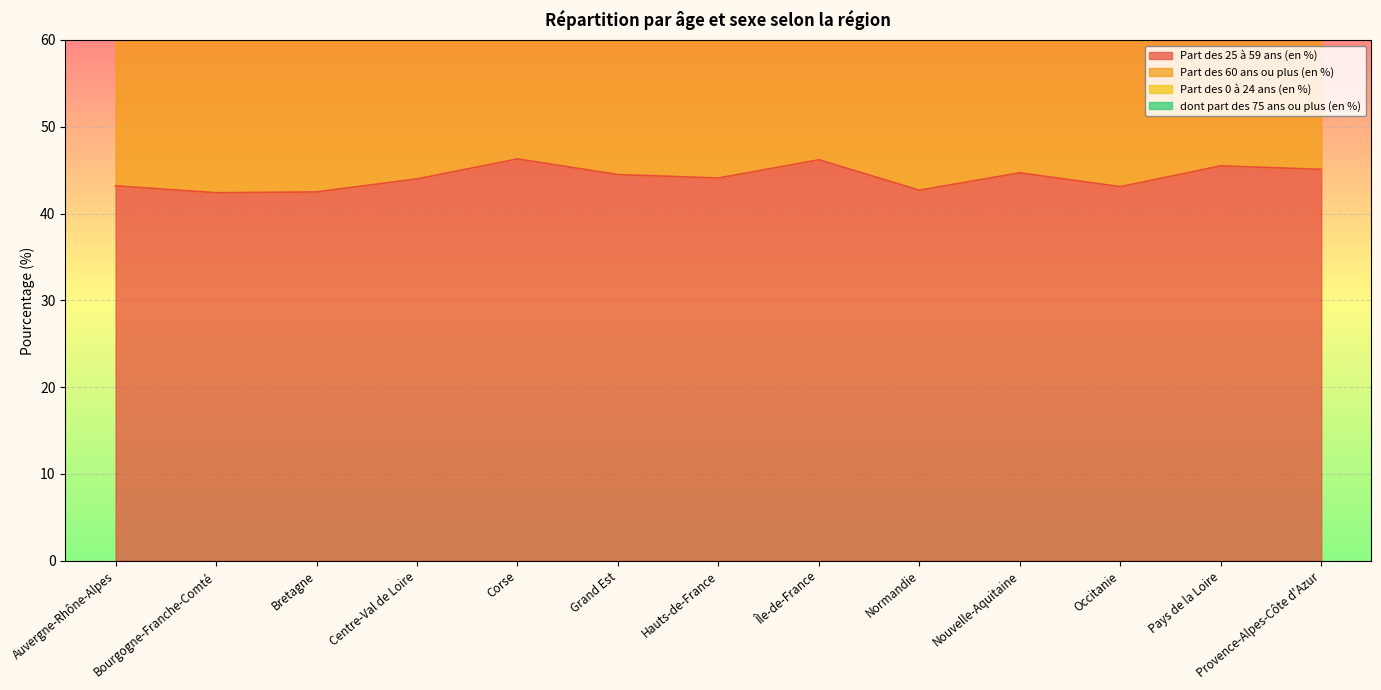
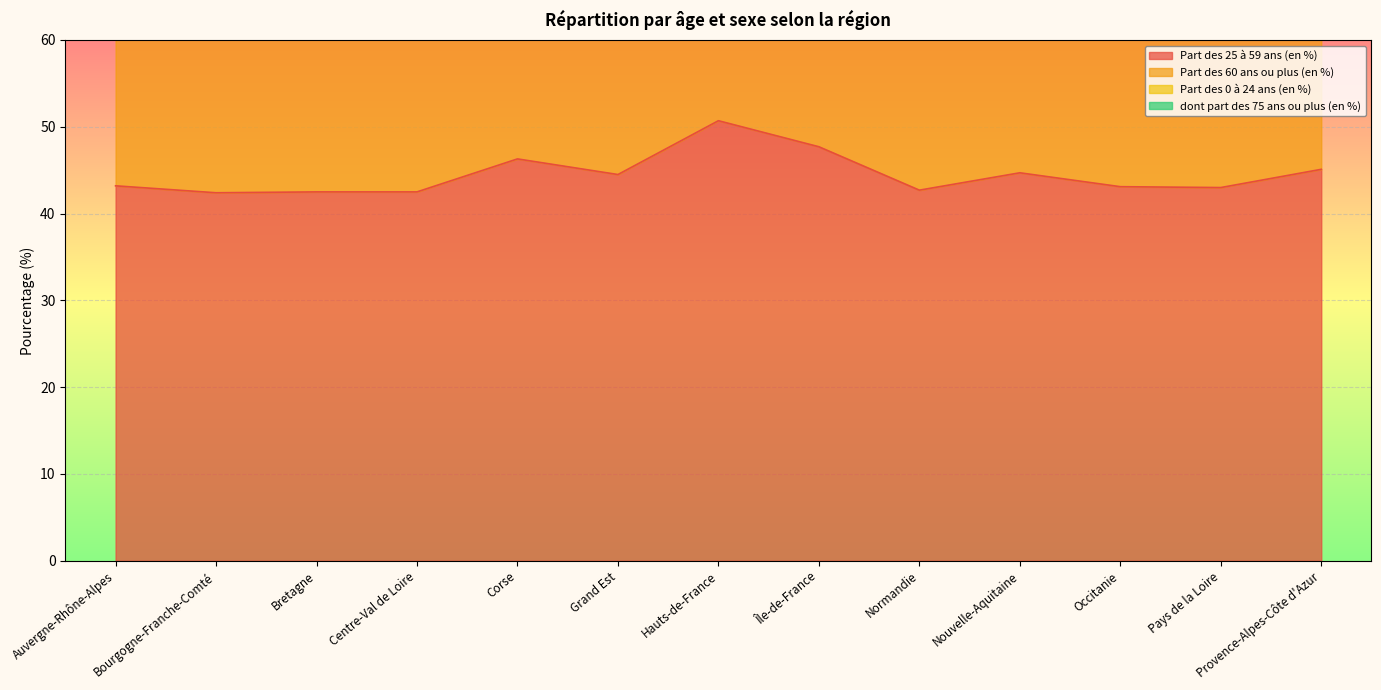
Part des 25 à 59 ans (en %), Centre-Val de Loire: 44 -> 43
Part des 25 à 59 ans (en %), Hauts-de-France: 44 -> 51
Part des 25 à 59 ans (en %), Île-de-France: 46 -> 48
Part des 25 à 59 ans (en %), Pays de la Loire: 46 -> 43
